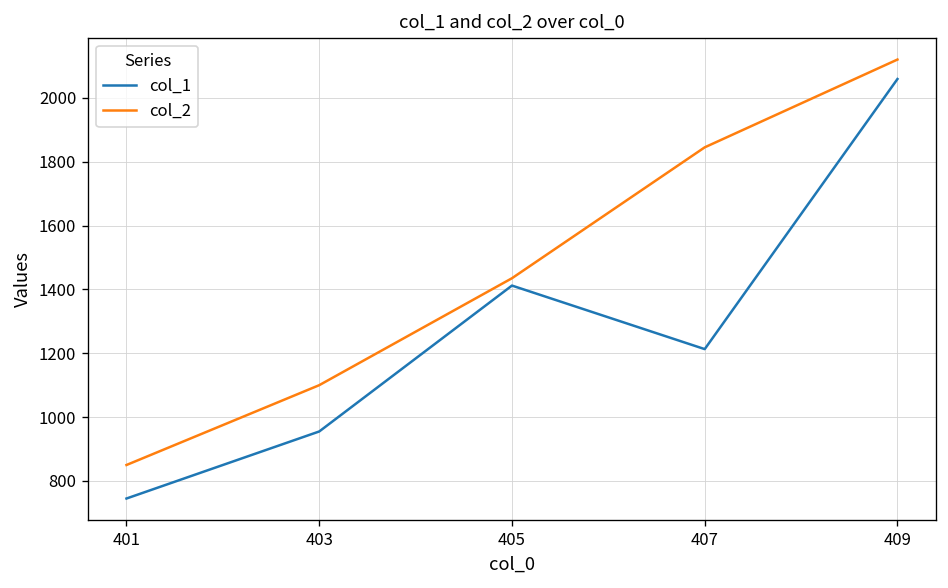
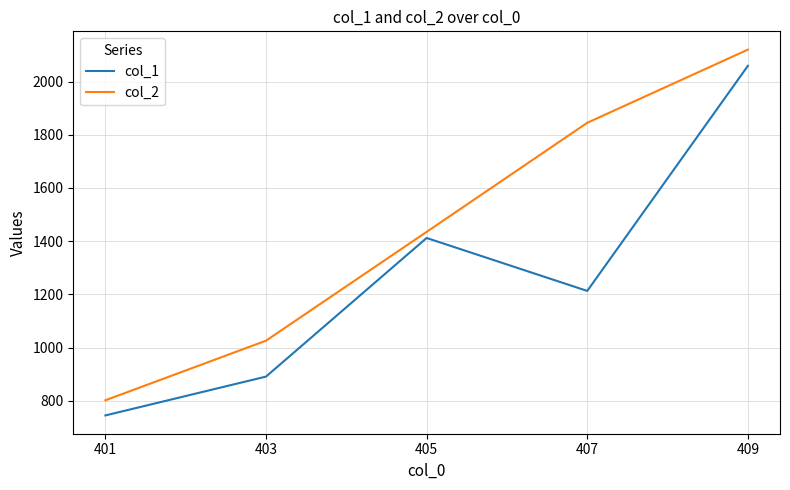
col_2, 401: 850 -> 800
col_1, 403: 960 -> 890
col_2, 403: 1100 -> 1030
